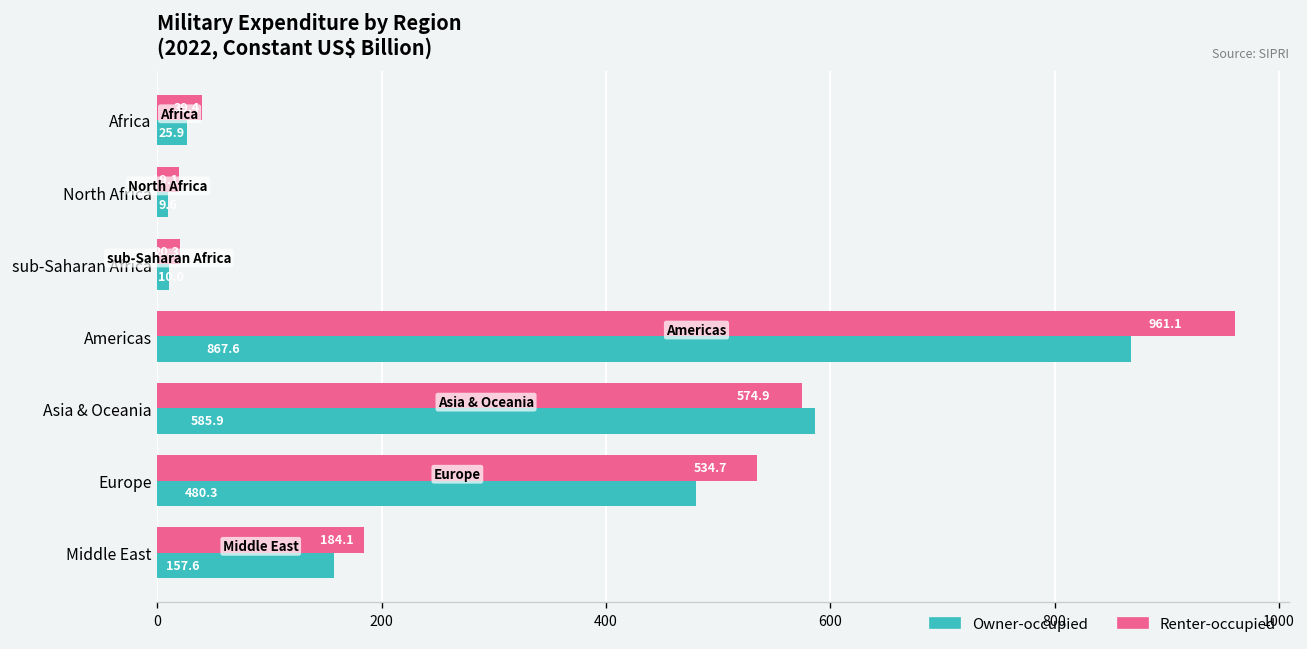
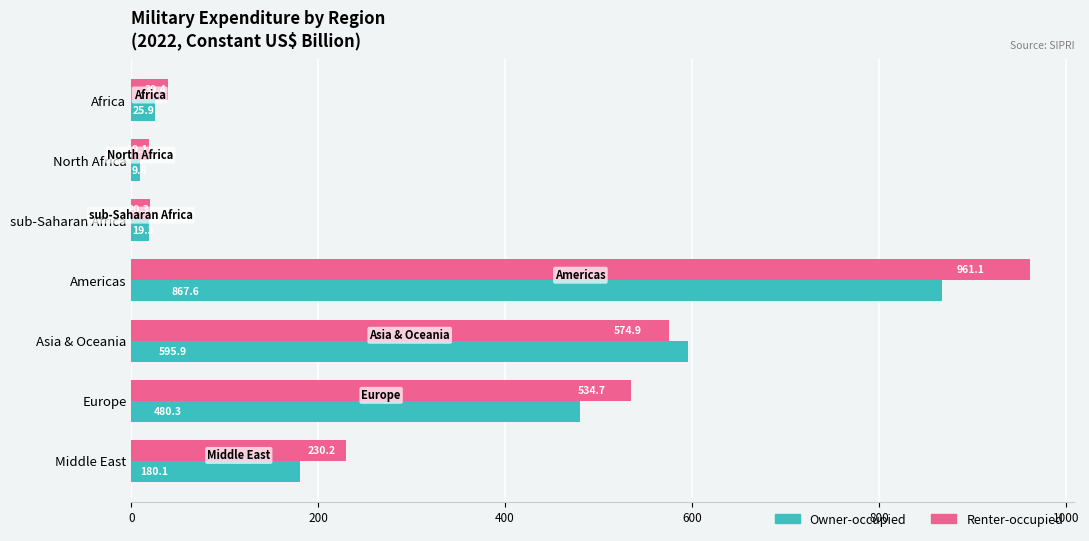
Owner-occupied, sub-Saharan Africa: 10 -> 20
Owner-occupied, Asia & Oceania: 585.9 -> 595.9
Renter-occupied, Middle East: 184.1 -> 230.2
Owner-occupied, Middle East: 157.6 -> 180.1
